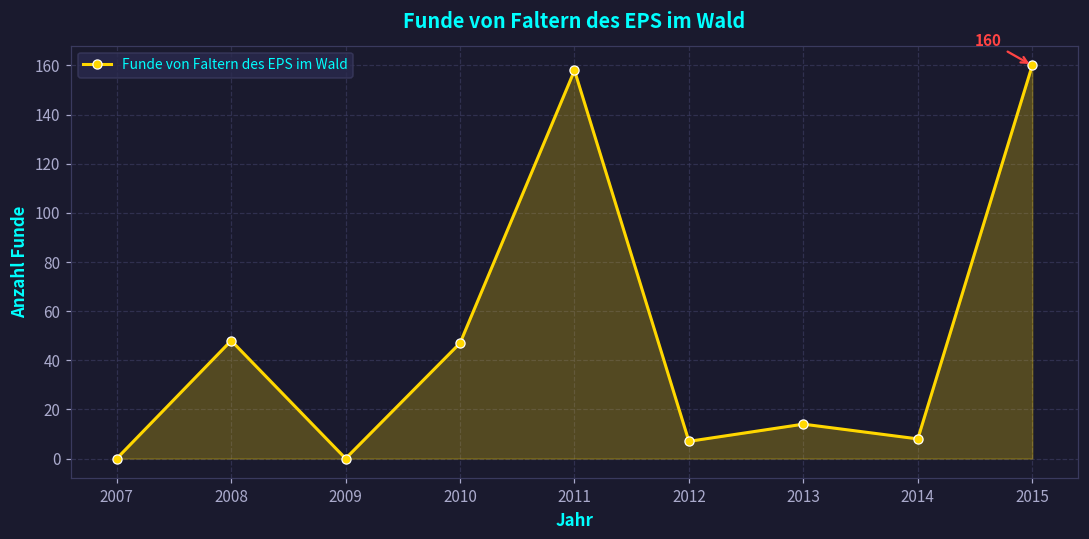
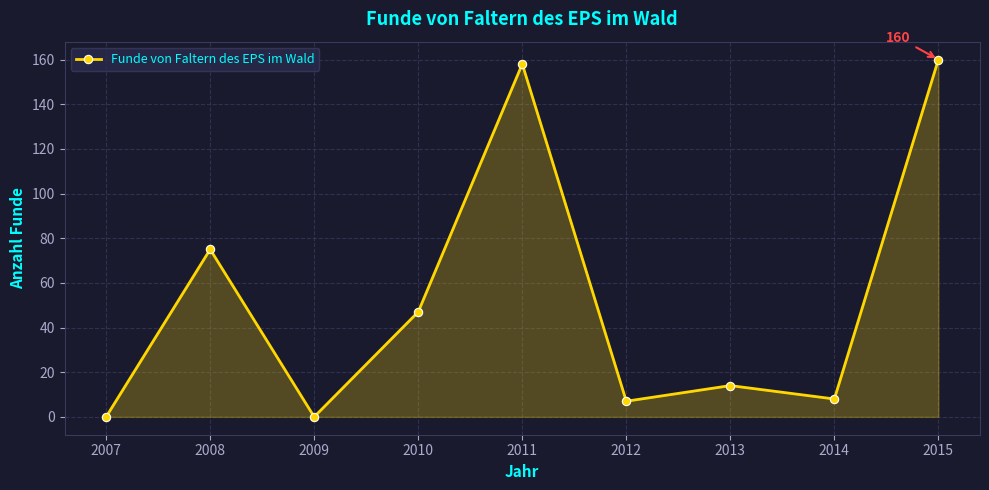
2008: 48 -> 75
